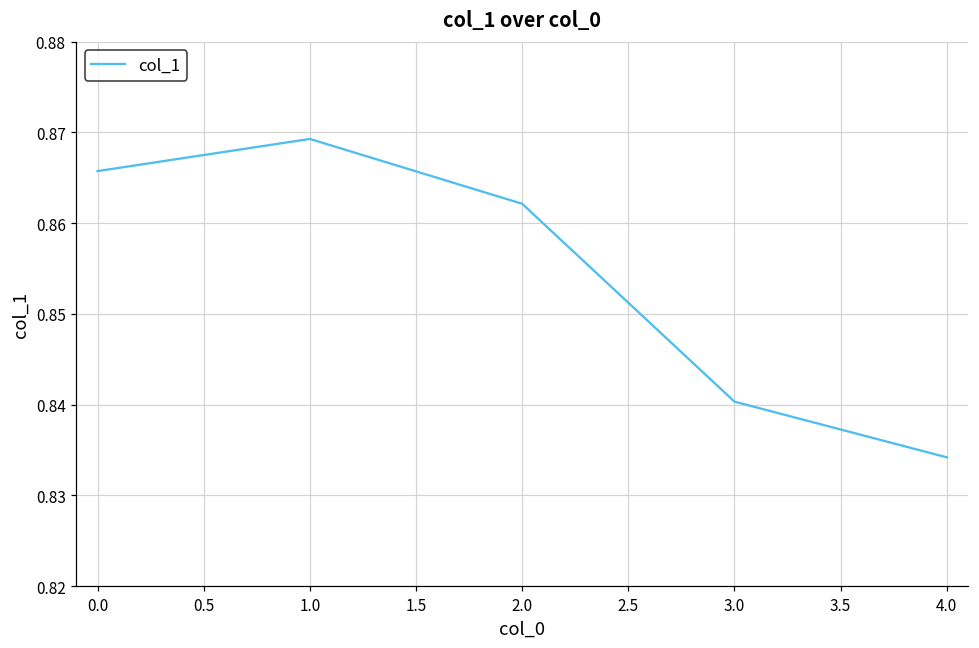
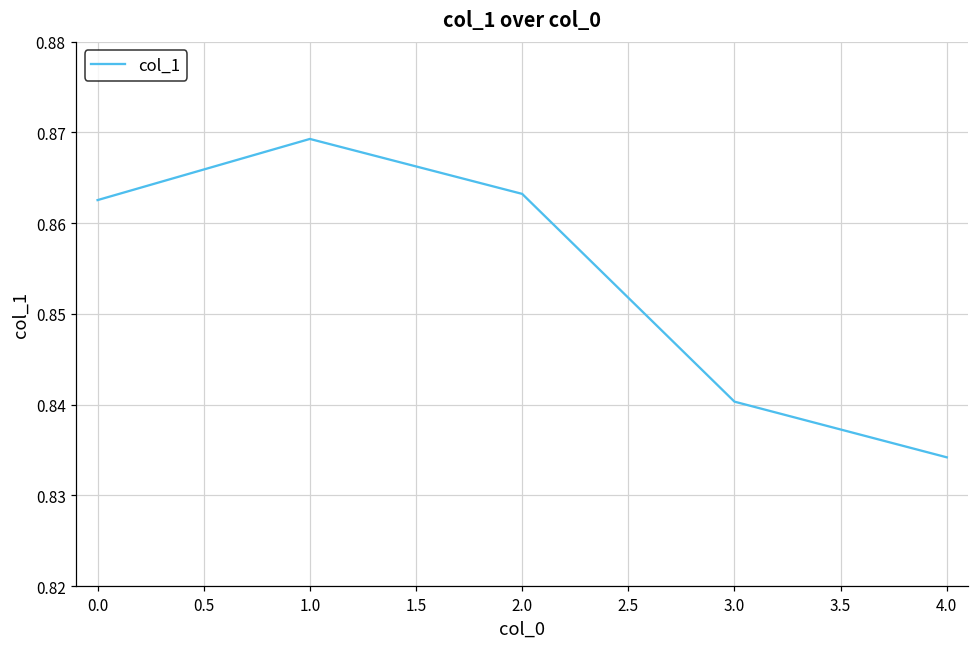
0.0: 0.866 -> 0.863
2.0: 0.862 -> 0.863
